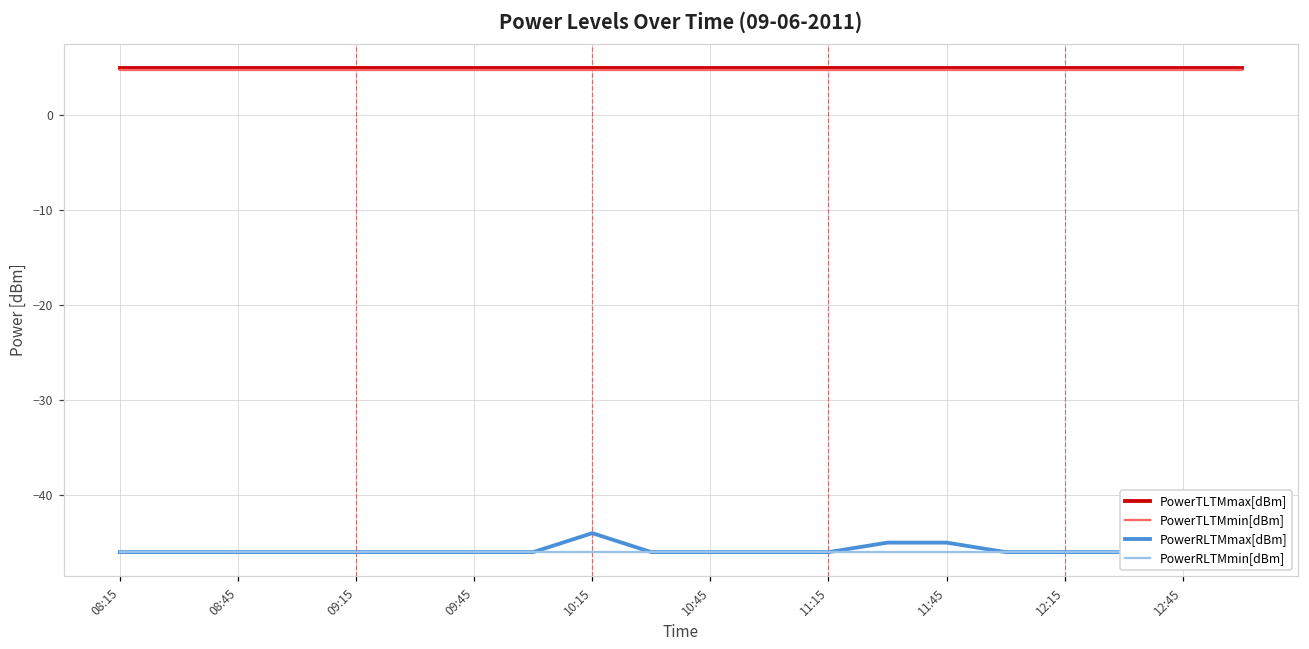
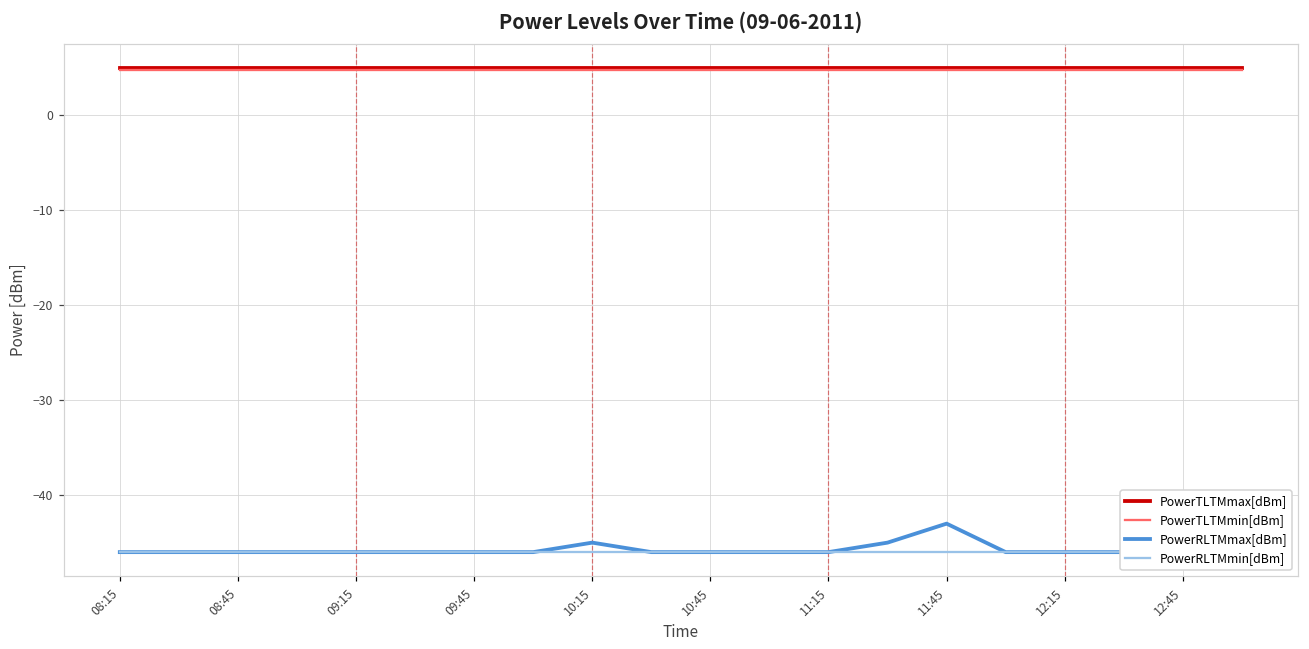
PowerRLTMmax[dBm], 10:15: -44 -> -45
PowerRLTMmax[dBm], 11:45: -45 -> -43
